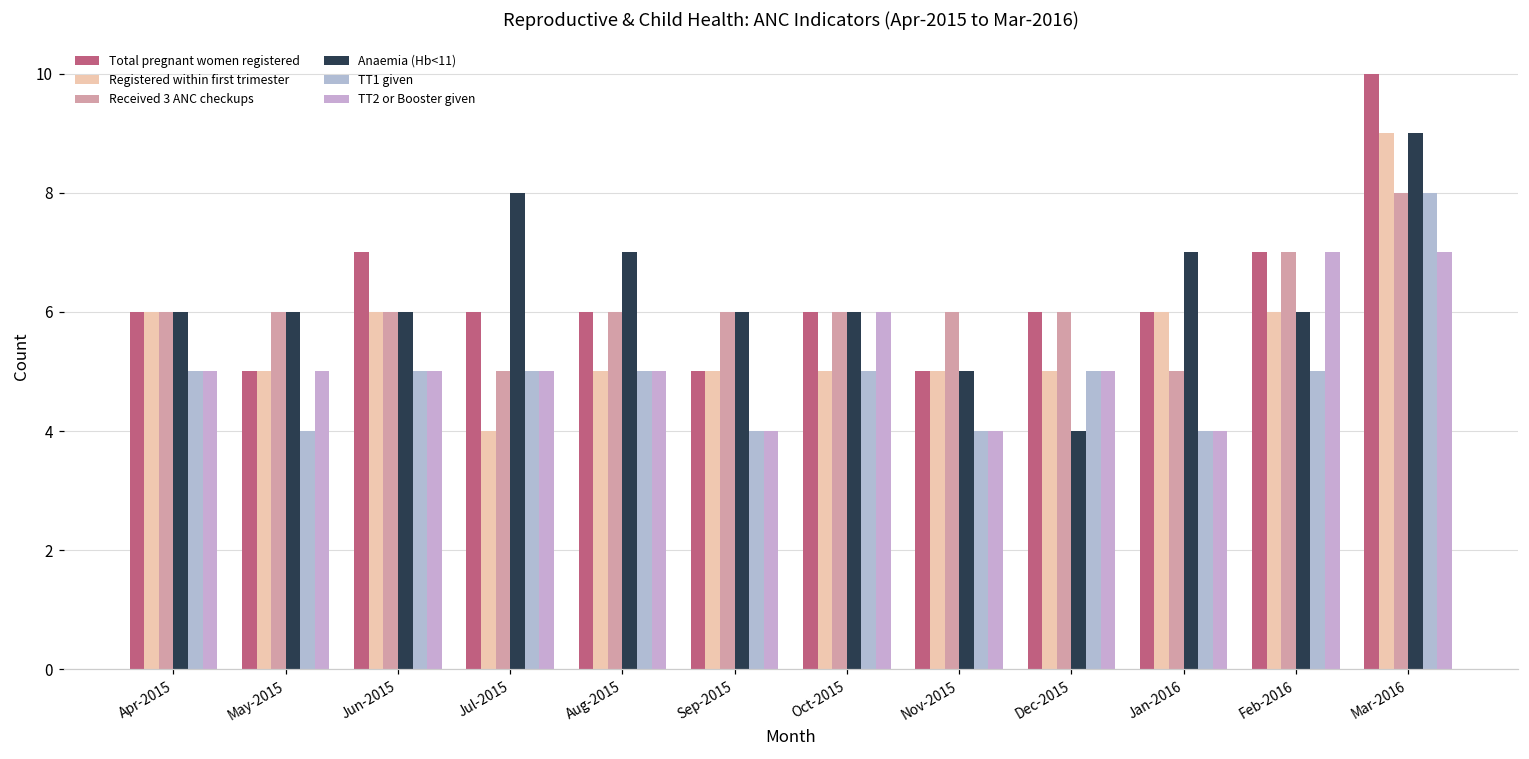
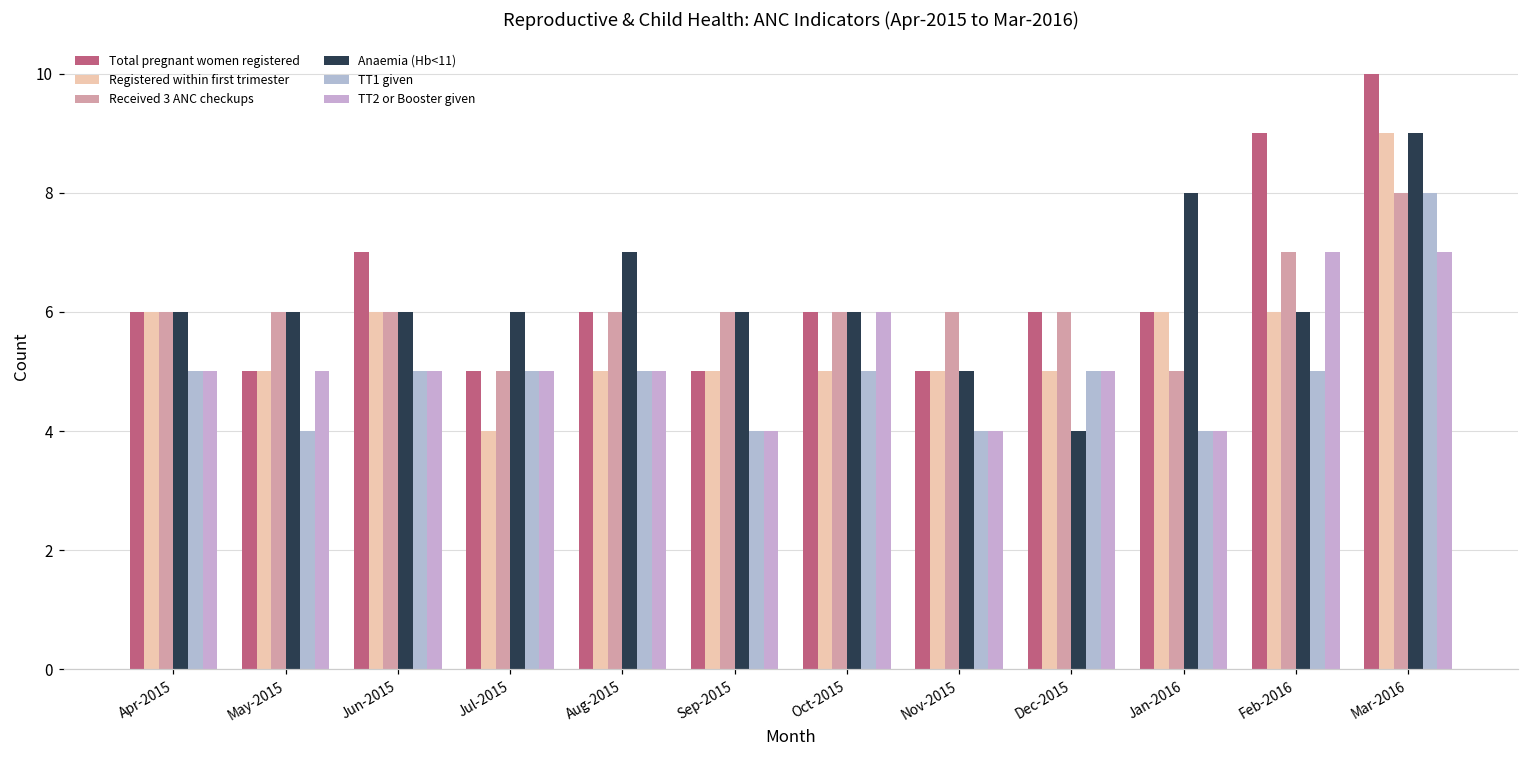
Total pregnant women registered, Jul-2015: 6 -> 5
Anaemia (Hb<11), Jul-2015: 8 -> 6
Anaemia (Hb<11), Jan-2016: 7 -> 8
Total pregnant women registered, Feb-2016: 7 -> 9
